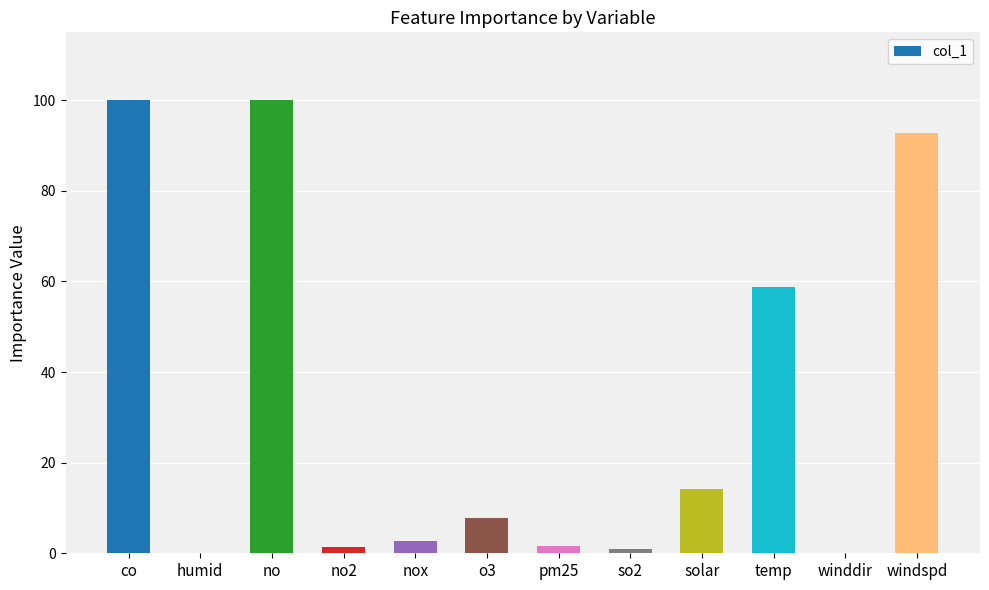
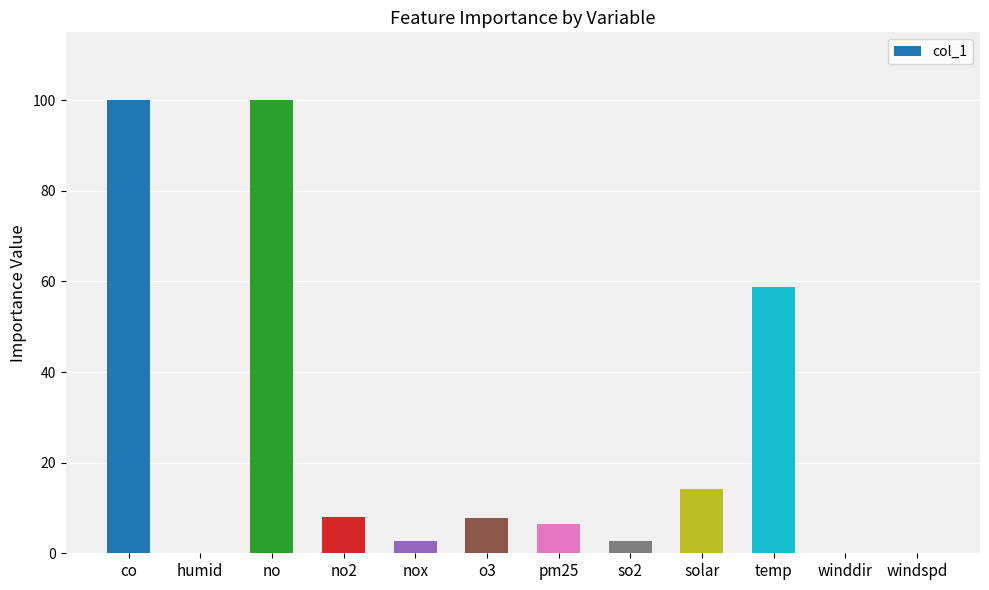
no2: 1 -> 8
pm25: 2 -> 6
so2: 1 -> 3
windspd: 93 -> 0
